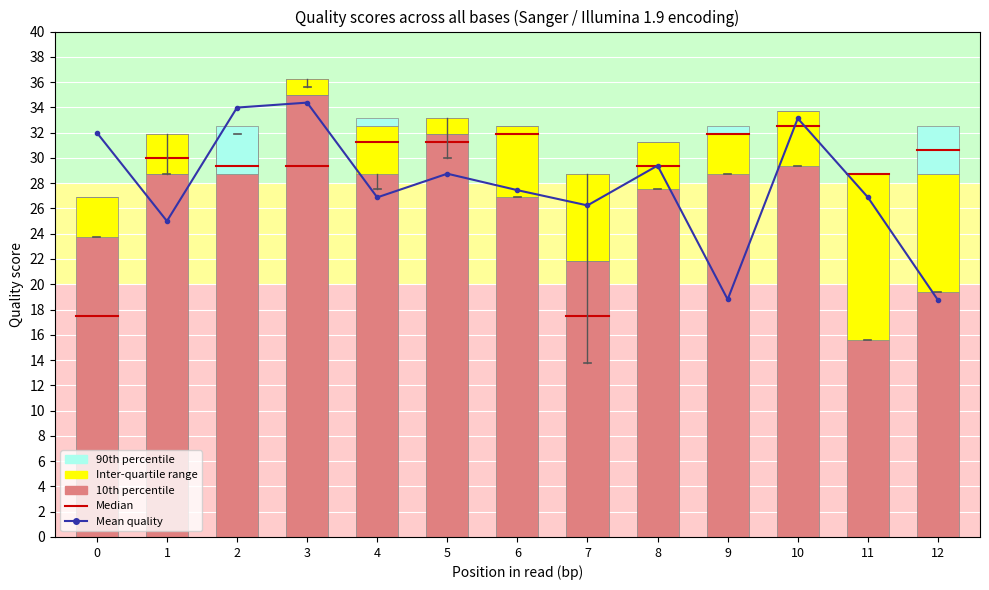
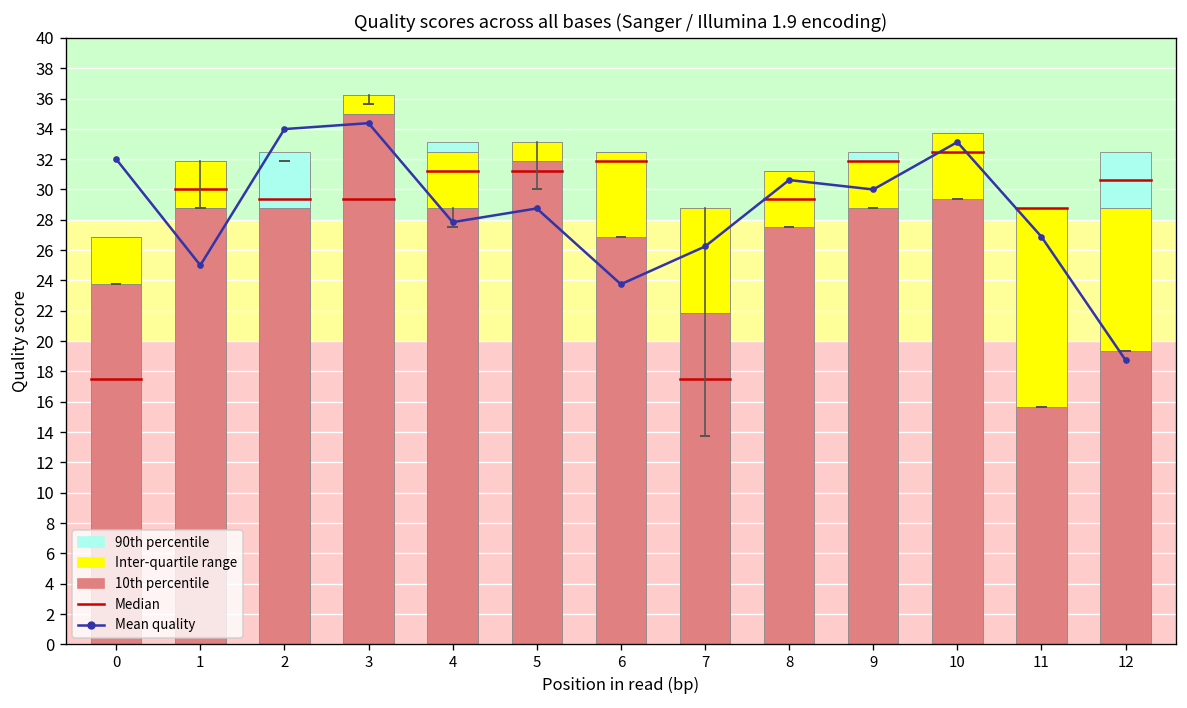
Mean quality, 4: 26.9 -> 27.8
Mean quality, 6: 27.4 -> 23.8
Mean quality, 8: 29.4 -> 30.6
Mean quality, 9: 18.8 -> 30.0
